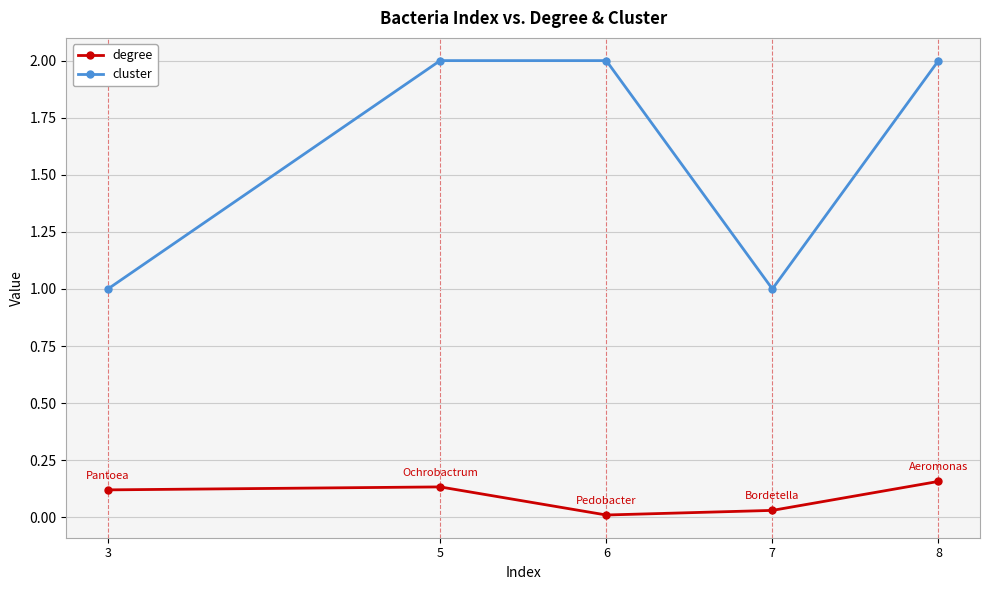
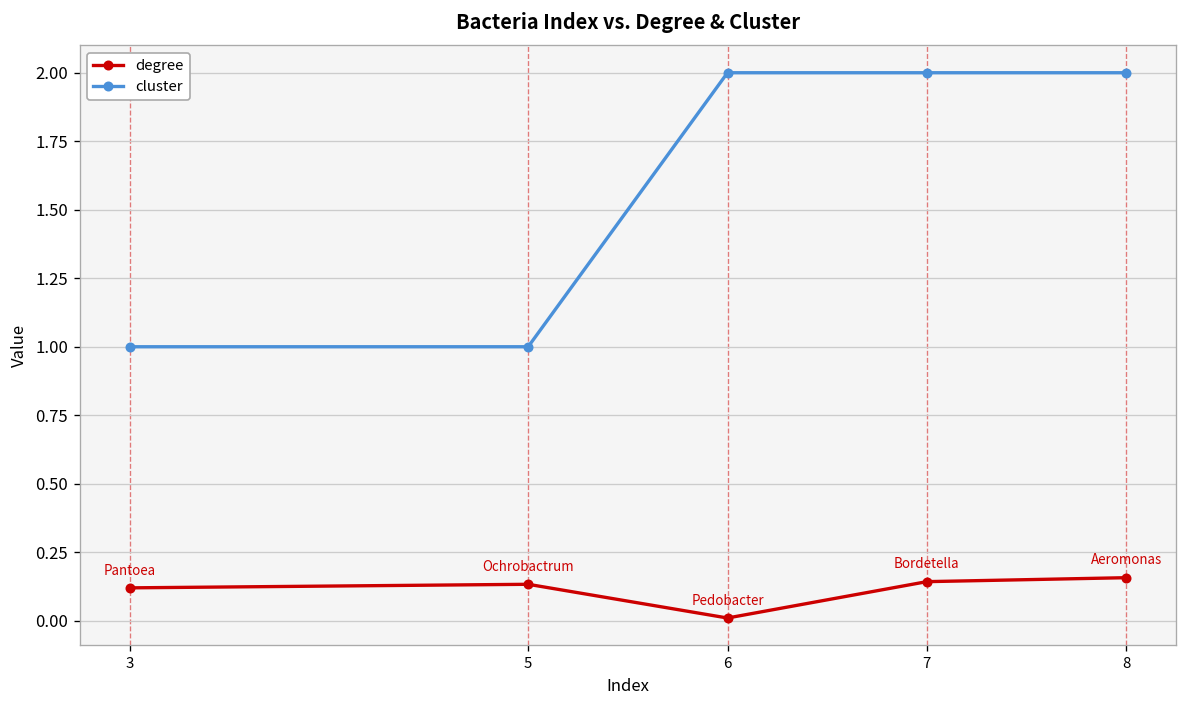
cluster, 5: 2 -> 1
degree, 7: 0.03 -> 0.14
cluster, 7: 1 -> 2
